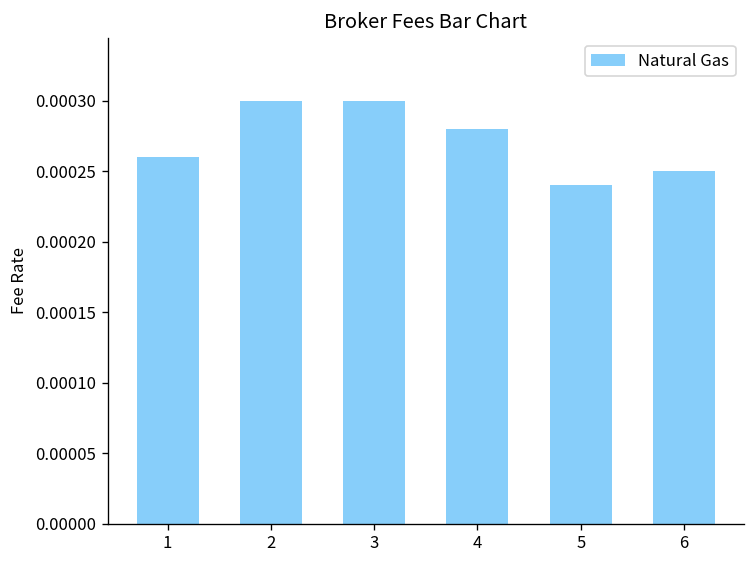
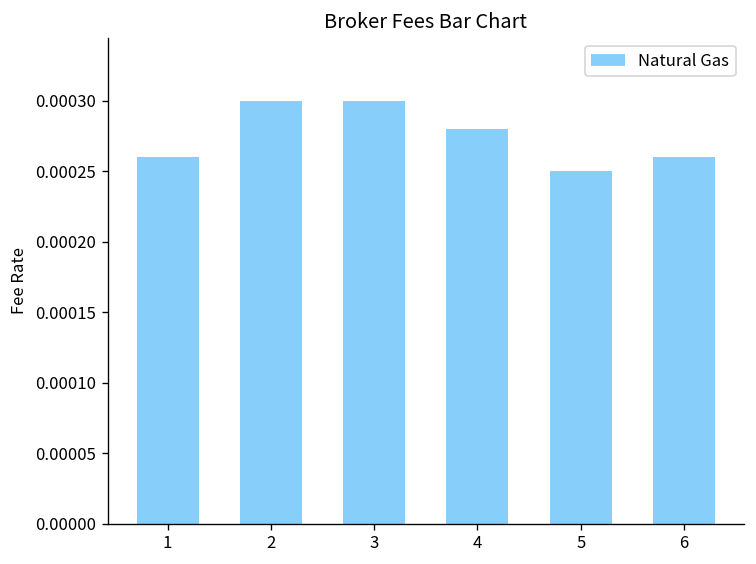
5: 0.00024 -> 0.00025
6: 0.00025 -> 0.00026
